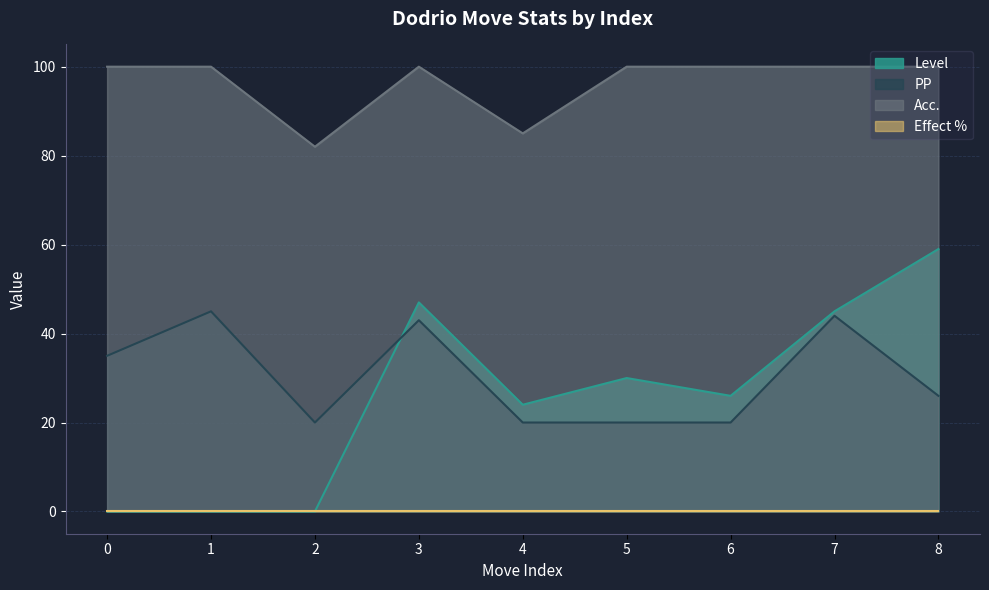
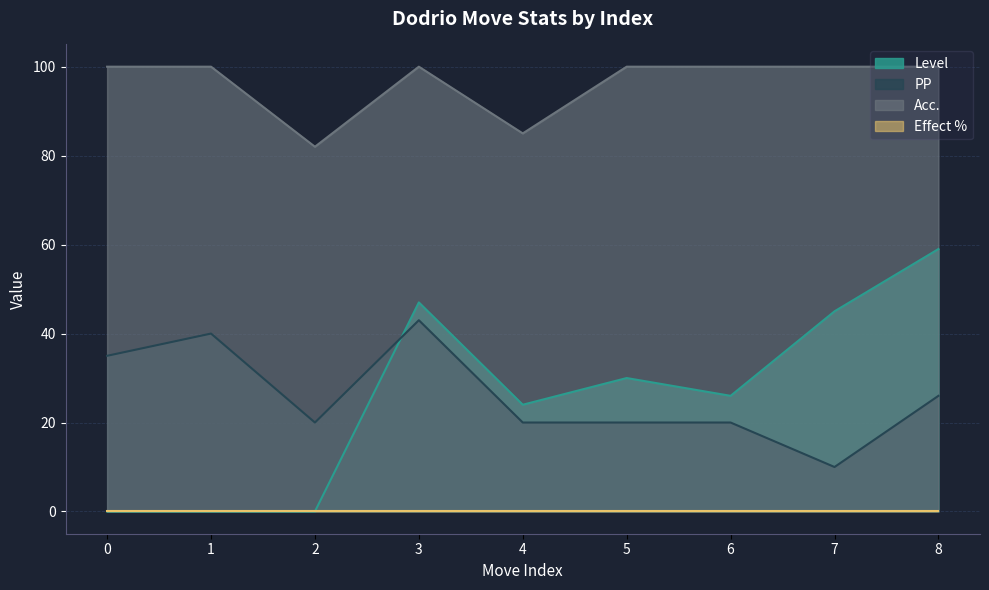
PP, 1: 45 -> 40
PP, 7: 44 -> 10
